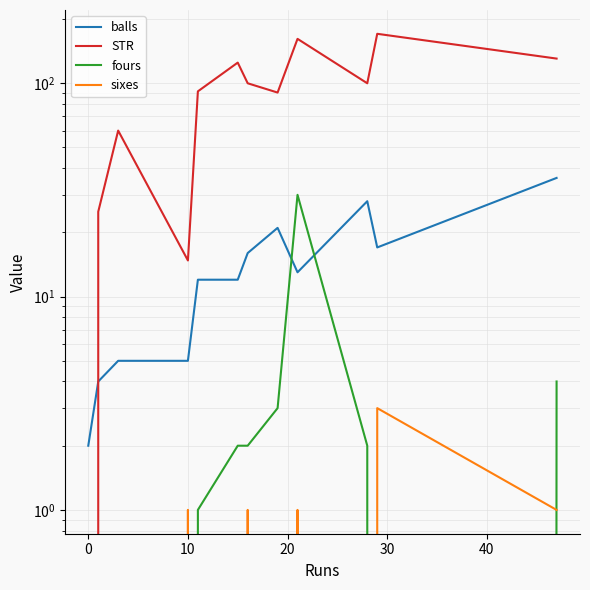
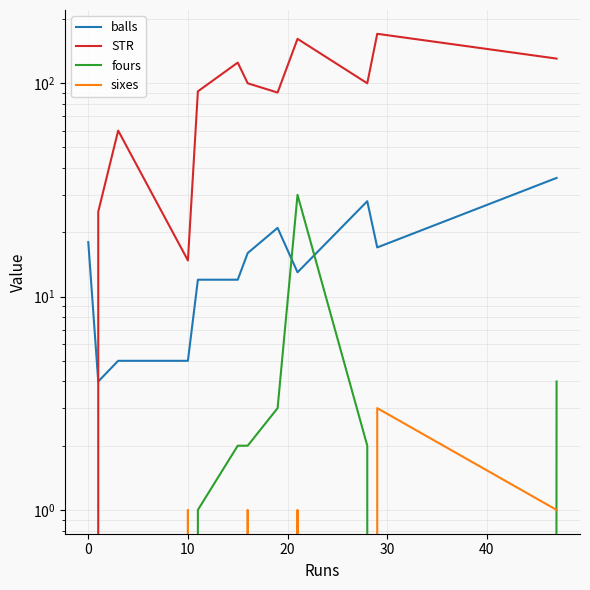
balls, 0: 2 -> 18
